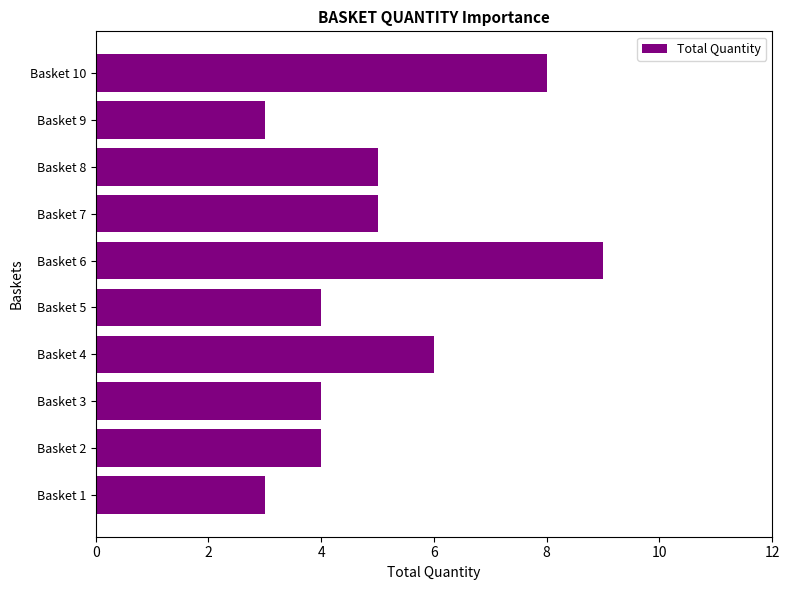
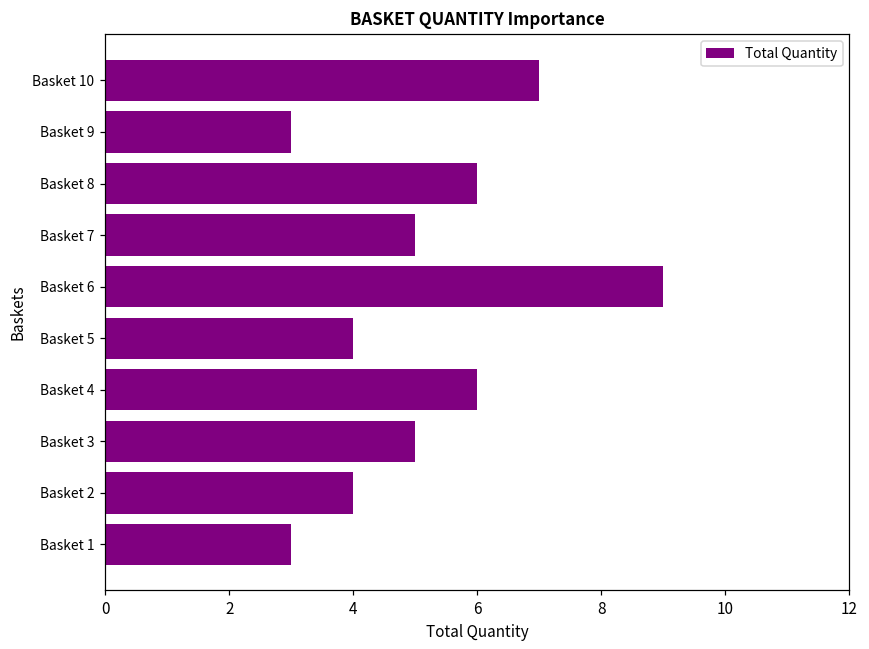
Basket 10: 8 -> 7
Basket 8: 5 -> 6
Basket 3: 4 -> 5
